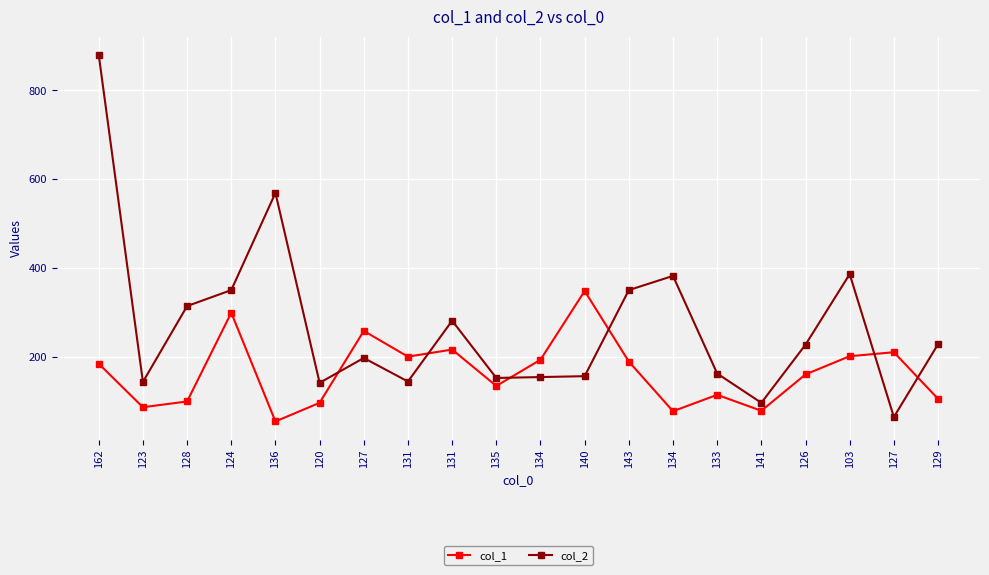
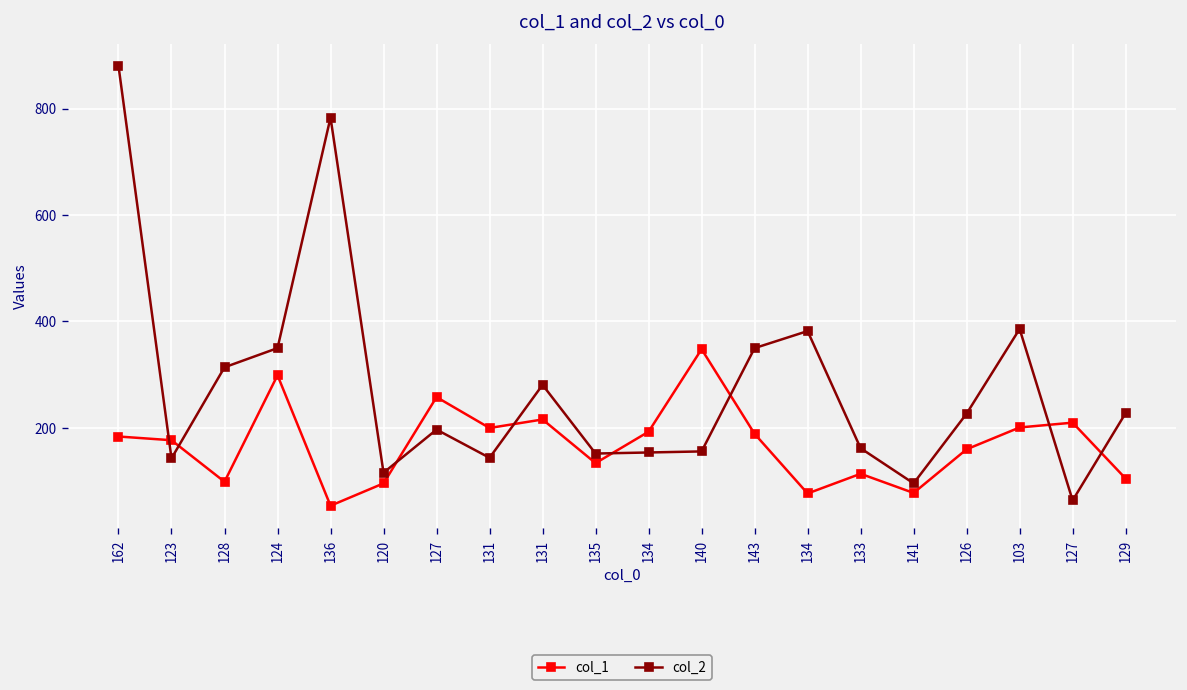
col_1, 123: 90 -> 180
col_2, 136: 570 -> 780
col_2, 120: 140 -> 120
